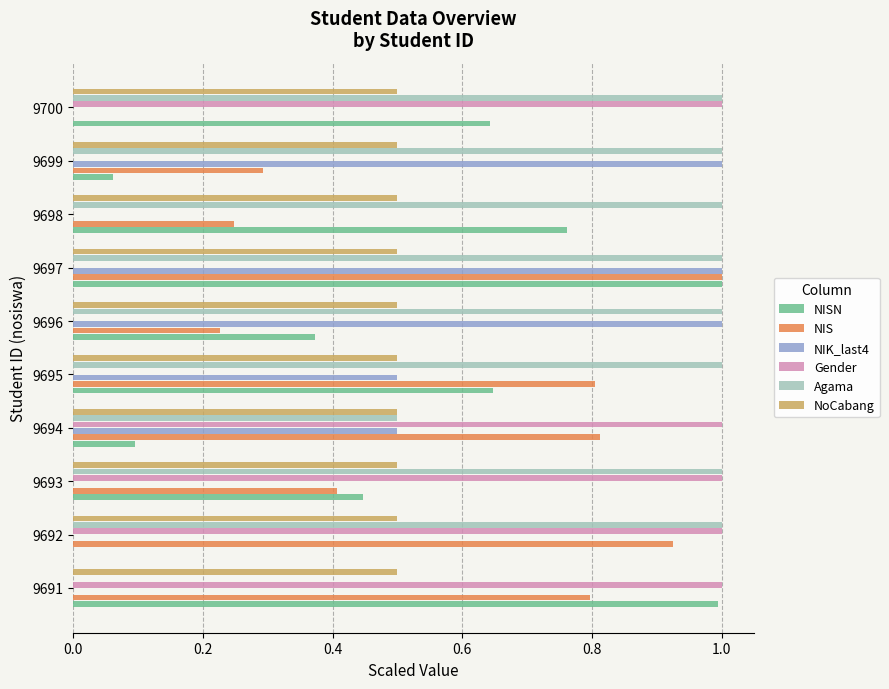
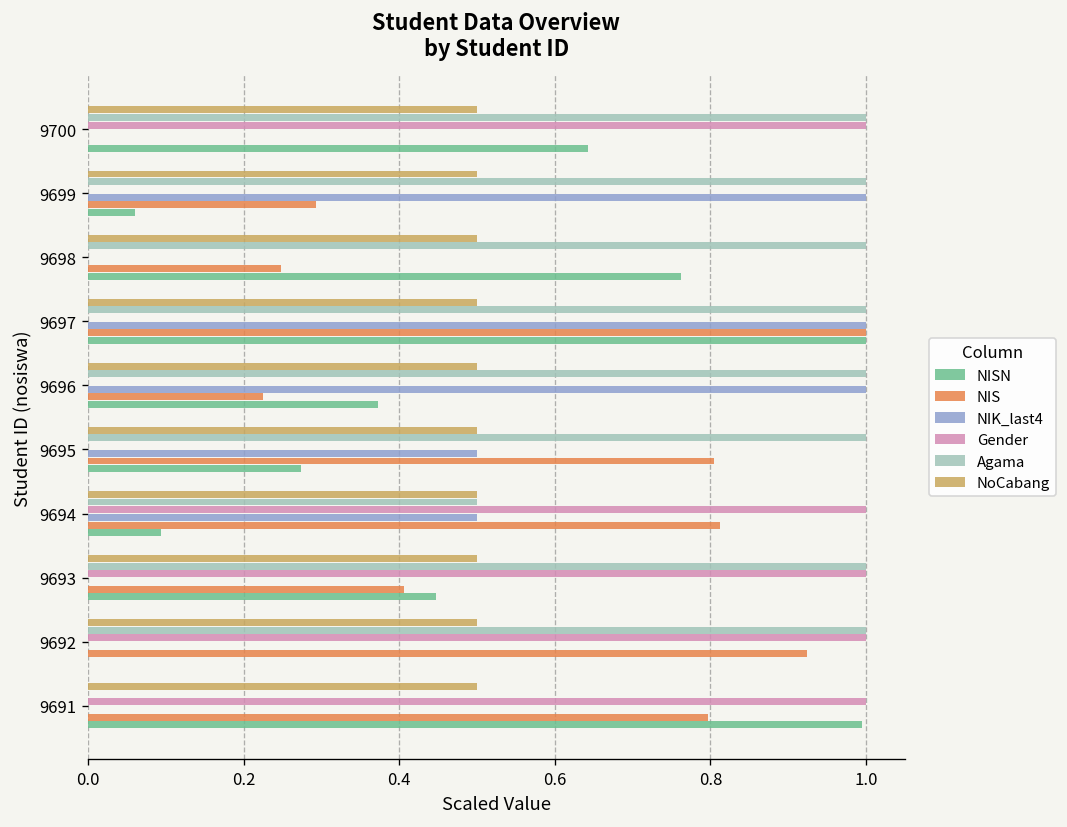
NISN, 9695: 0.65 -> 0.27
